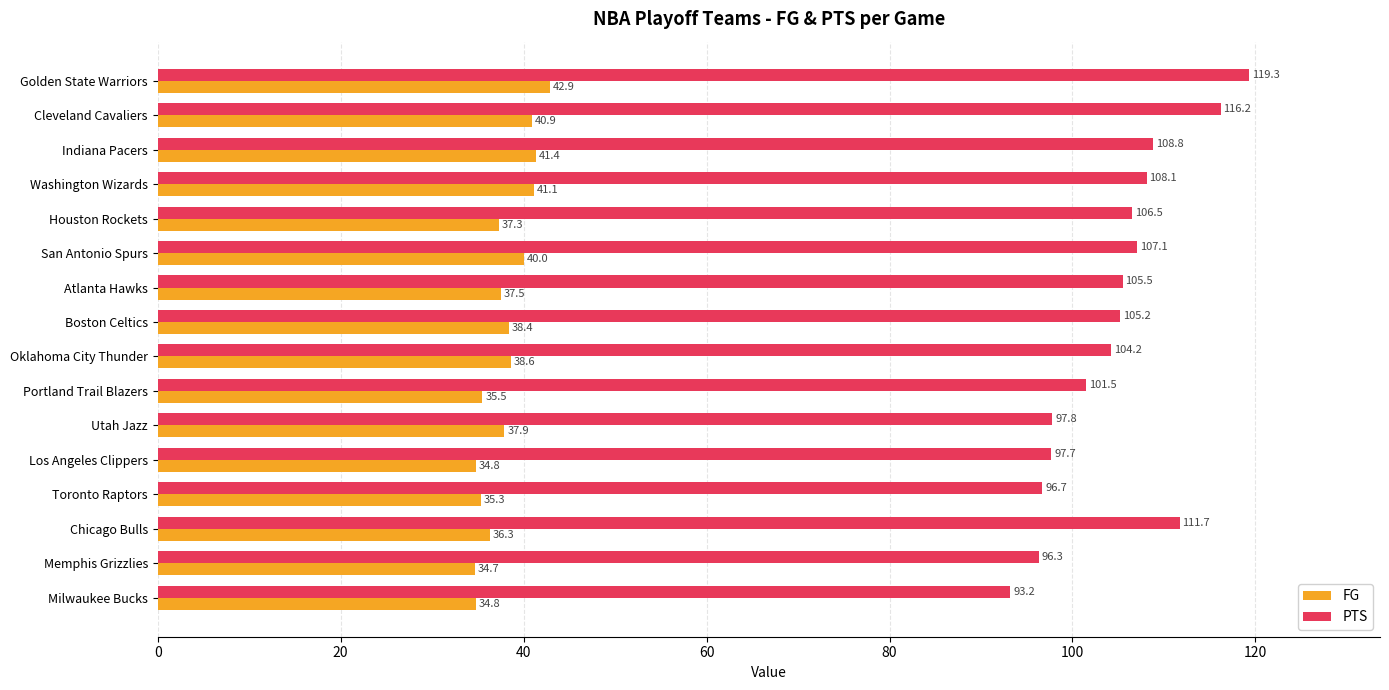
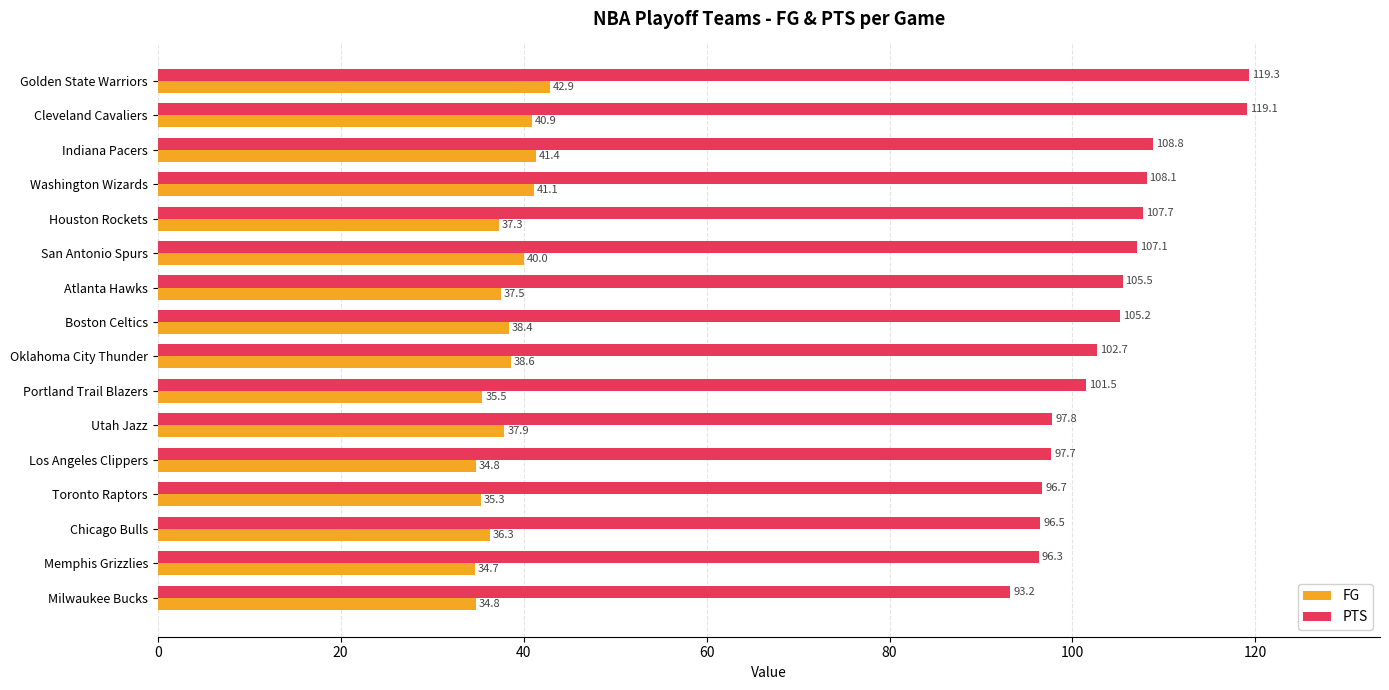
PTS, Cleveland Cavaliers: 116.2 -> 119.1
PTS, Houston Rockets: 106.5 -> 107.7
PTS, Oklahoma City Thunder: 104.2 -> 102.7
PTS, Chicago Bulls: 111.7 -> 96.5
